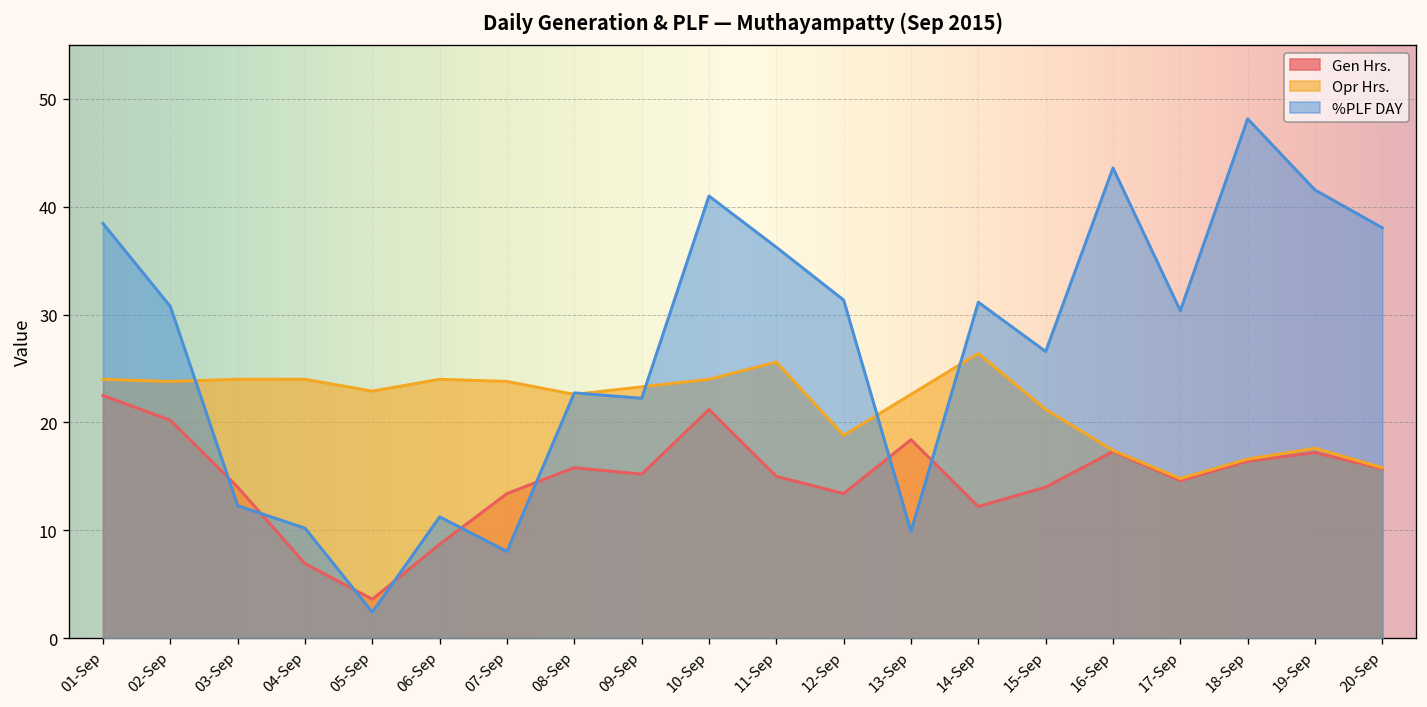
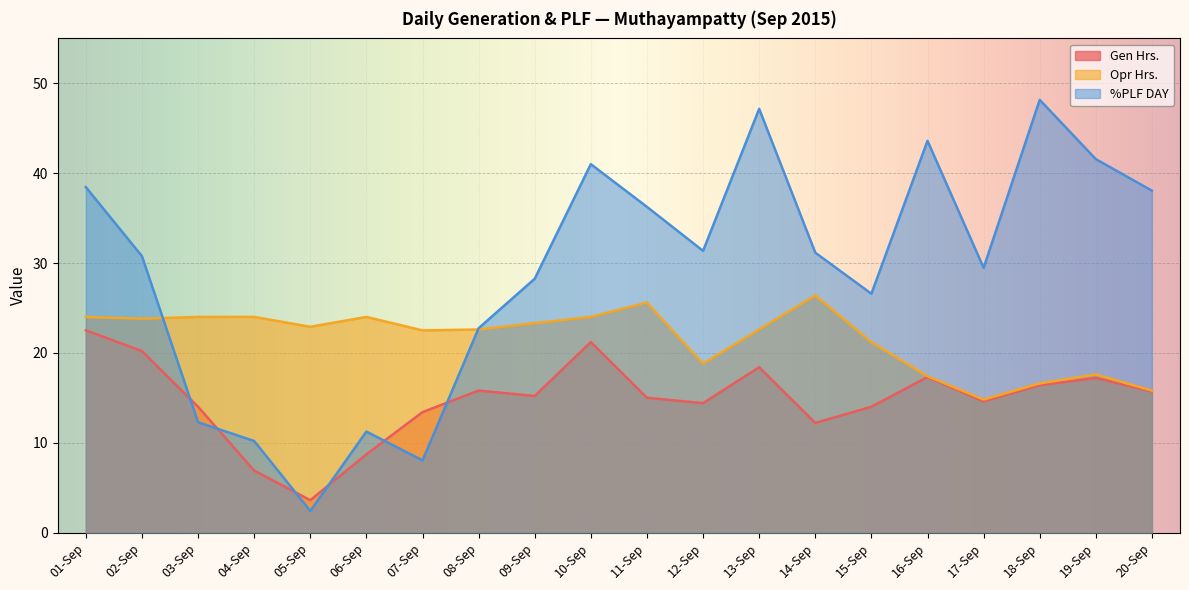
Opr Hrs., 07-Sep: 24 -> 23
%PLF DAY, 09-Sep: 22 -> 28
Gen Hrs., 12-Sep: 13 -> 14
%PLF DAY, 13-Sep: 10 -> 47
%PLF DAY, 17-Sep: 30 -> 29
